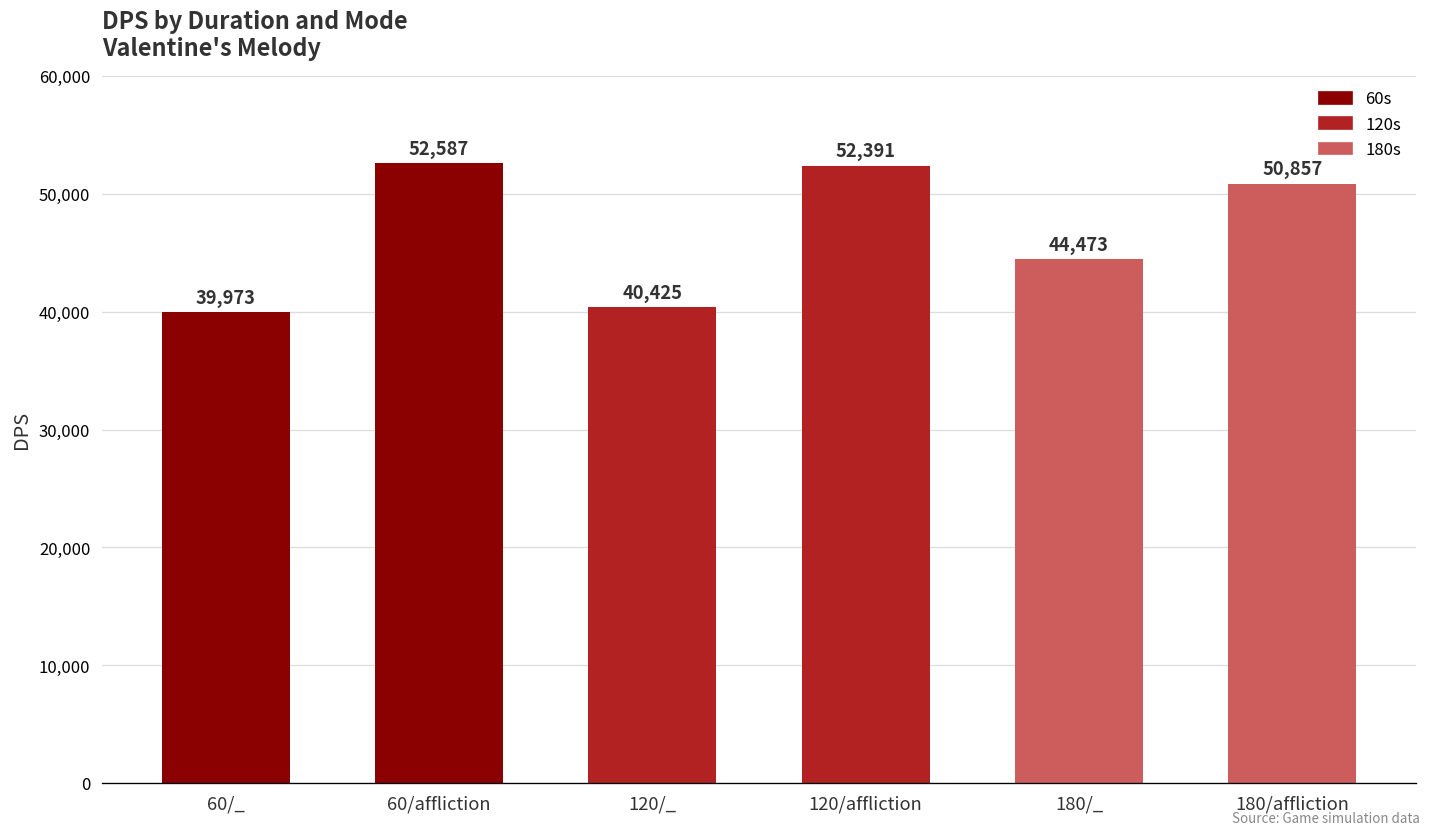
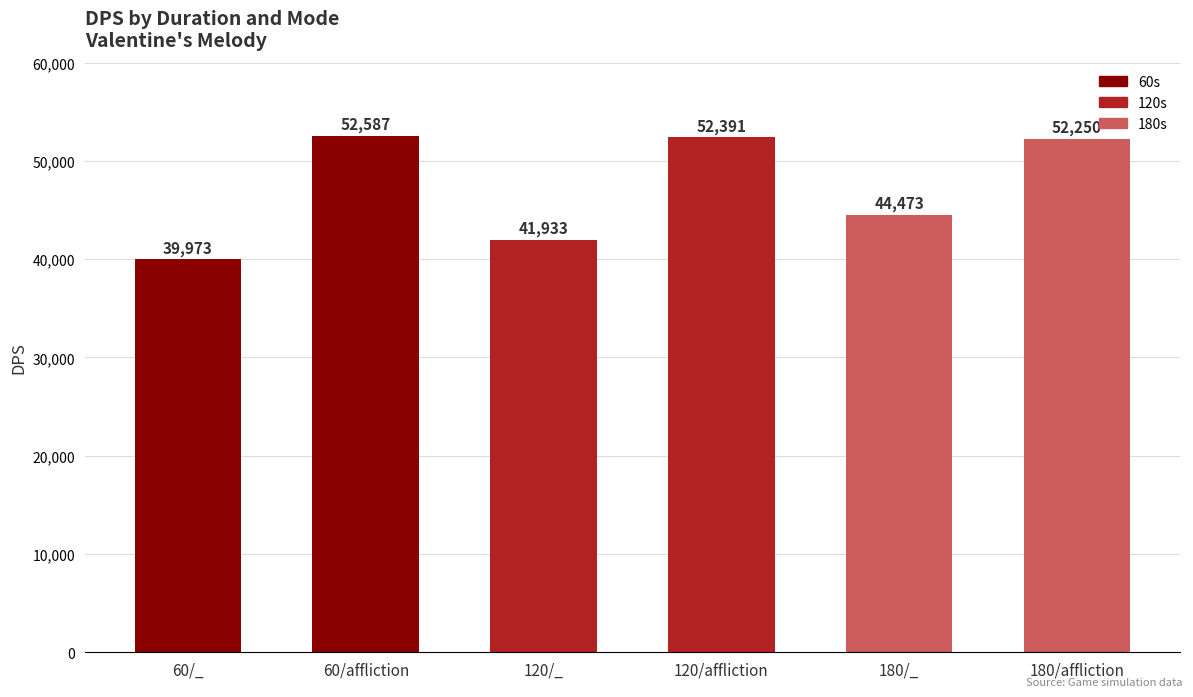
120/_: 40,425 -> 41,933
180/affliction: 50,857 -> 52,250
